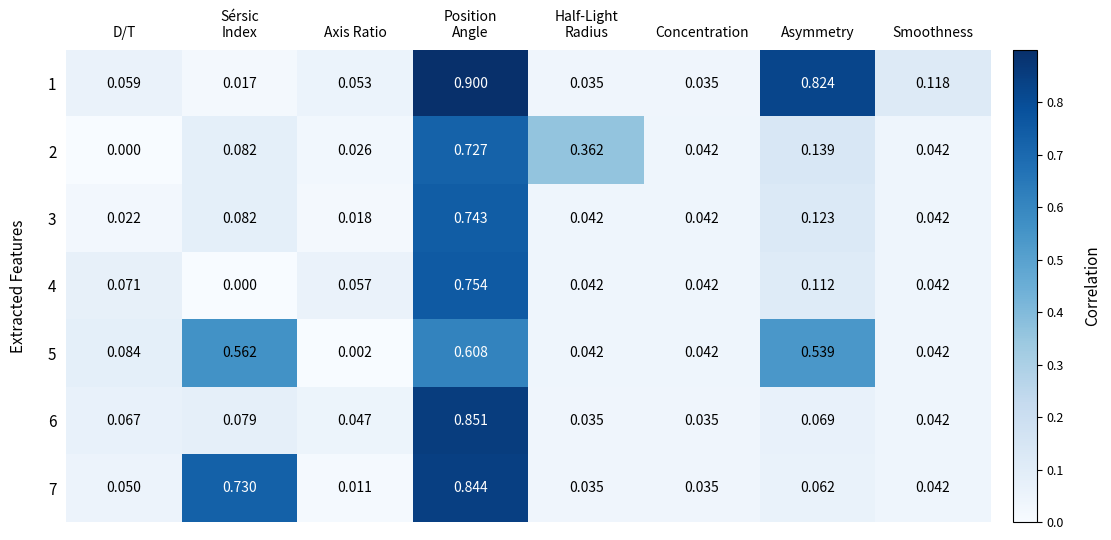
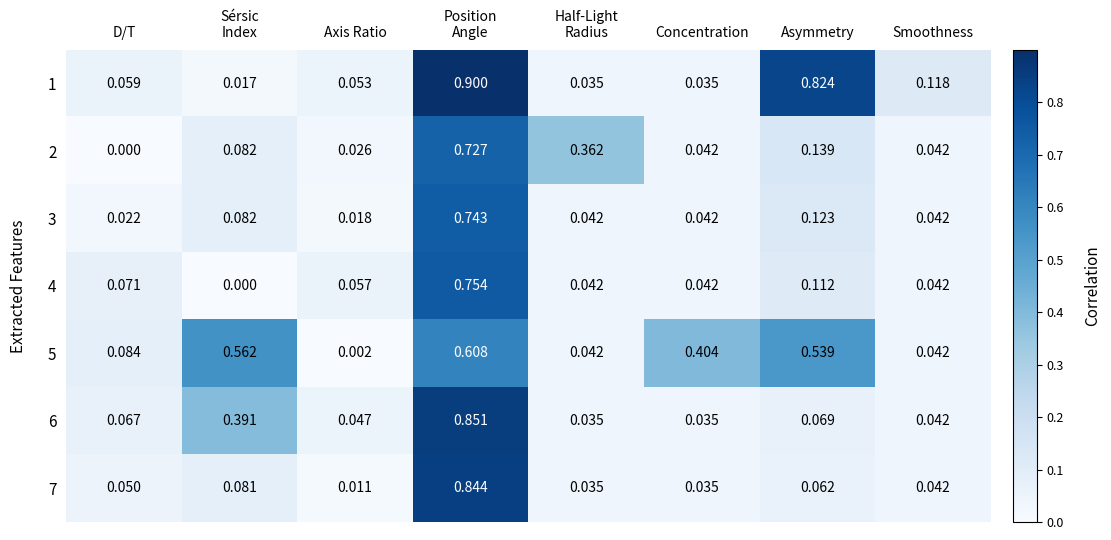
5, Concentration: 0.042 -> 0.404
6, Sérsic Index: 0.079 -> 0.391
7, Sérsic Index: 0.730 -> 0.081
